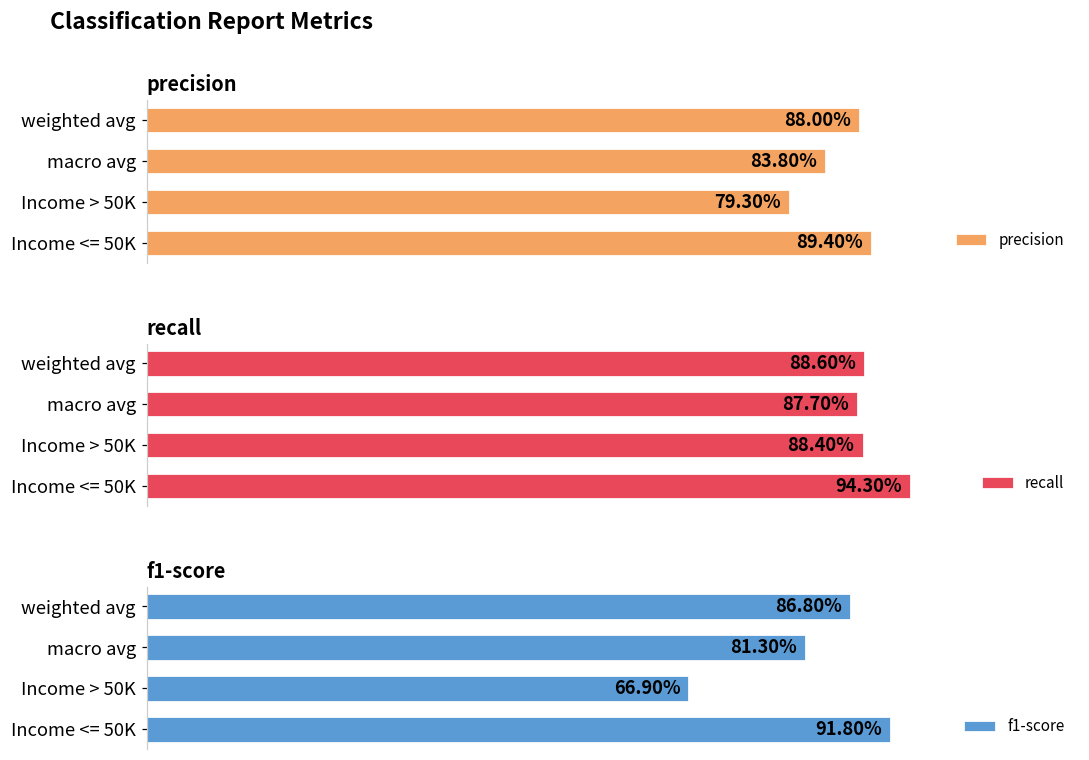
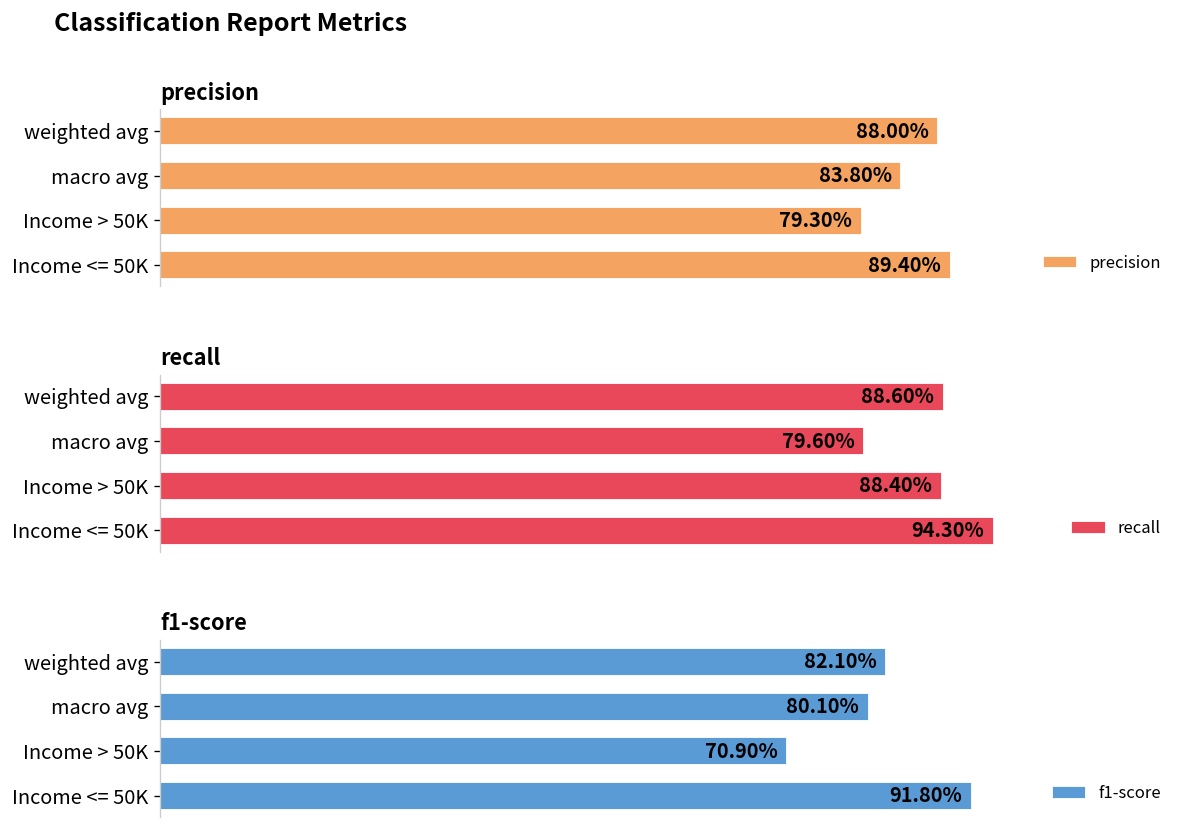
recall, macro avg: 87.70% -> 79.60%
f1-score, weighted avg: 86.80% -> 82.10%
f1-score, macro avg: 81.30% -> 80.10%
f1-score, Income > 50K: 66.90% -> 70.90%
